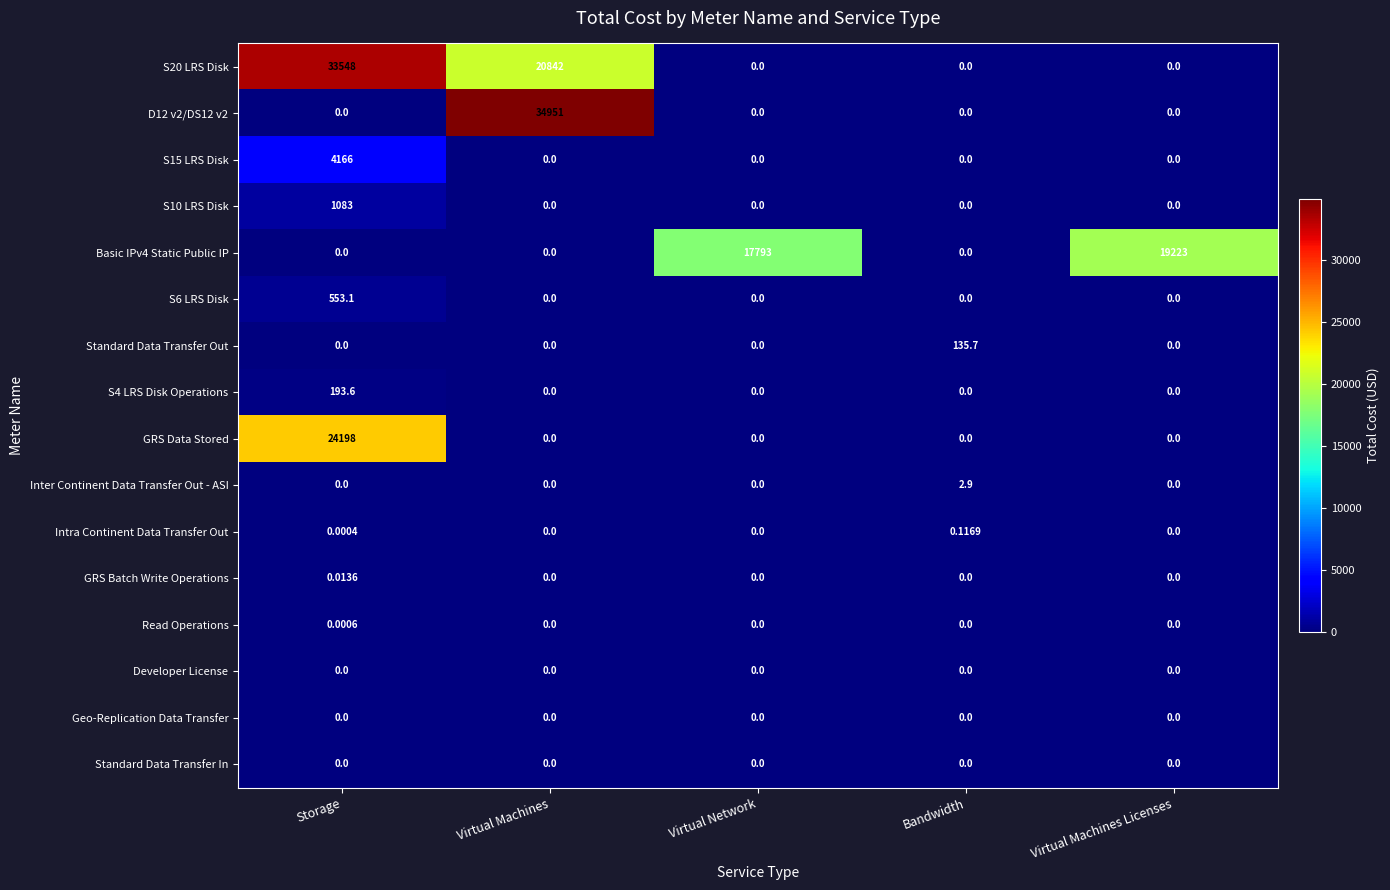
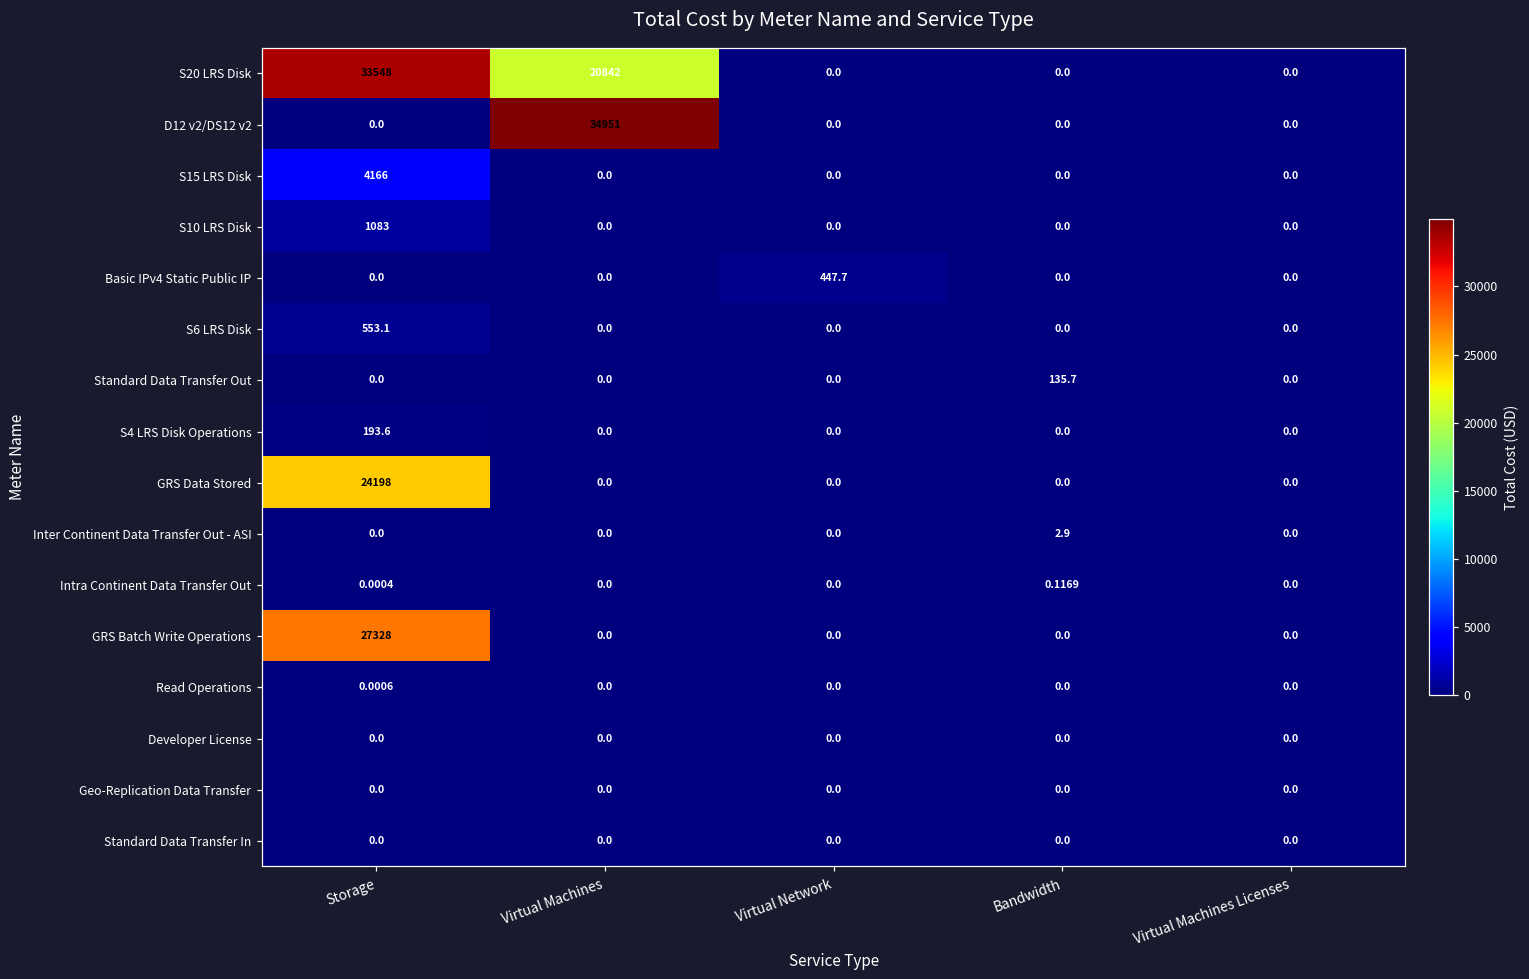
Basic IPv4 Static Public IP, Virtual Network: 17793 -> 447.7
Basic IPv4 Static Public IP, Virtual Machines Licenses: 19223 -> 0.0
GRS Batch Write Operations, Storage: 0.0136 -> 27328
